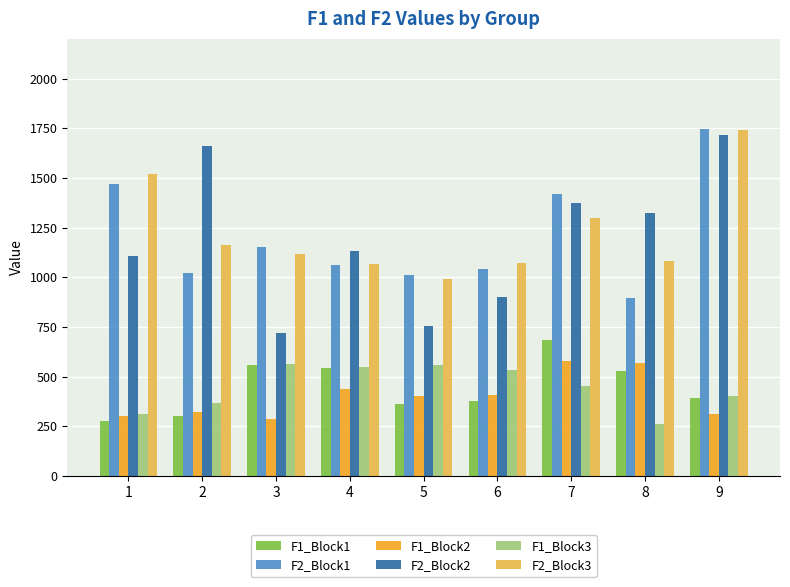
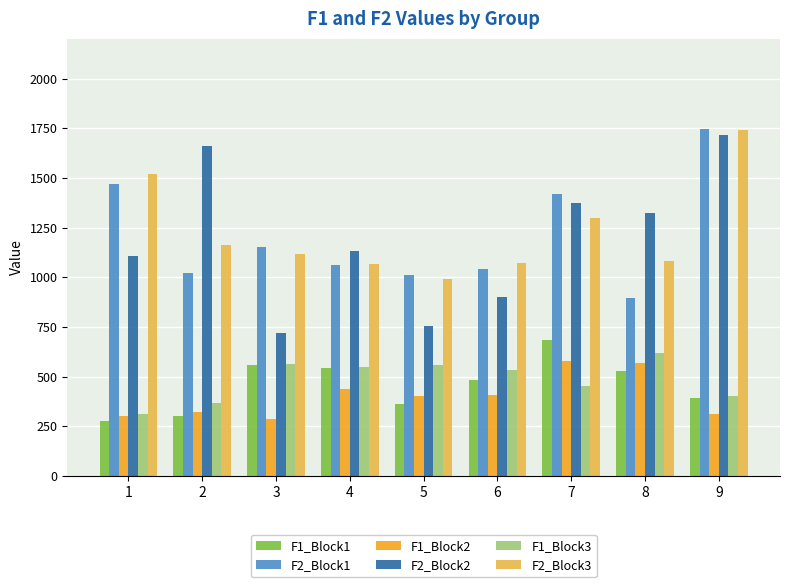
F1_Block1, 6: 380 -> 480
F1_Block3, 8: 260 -> 620
